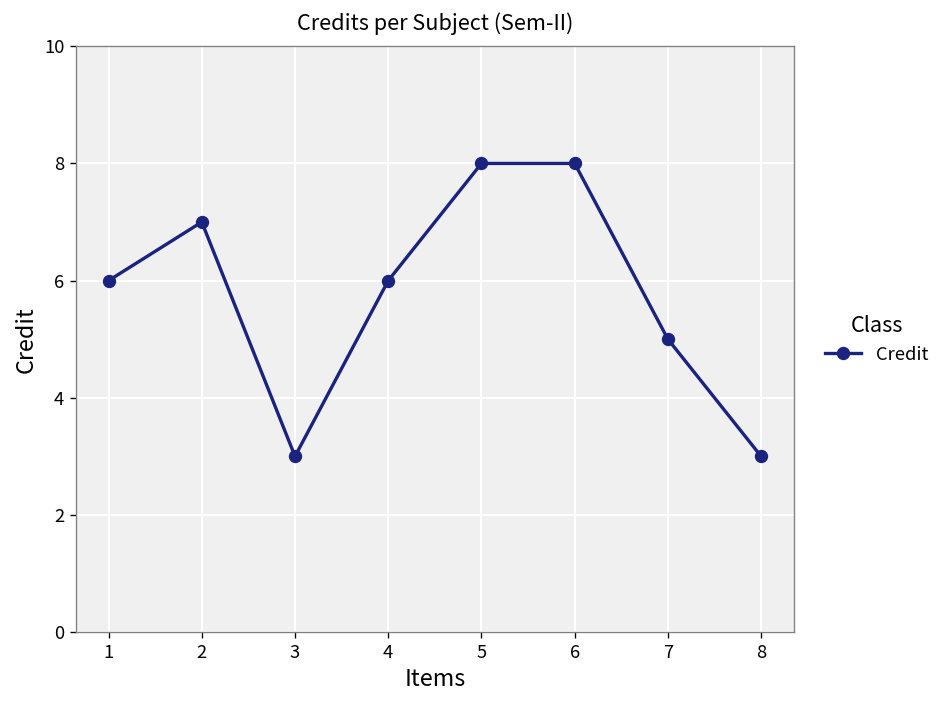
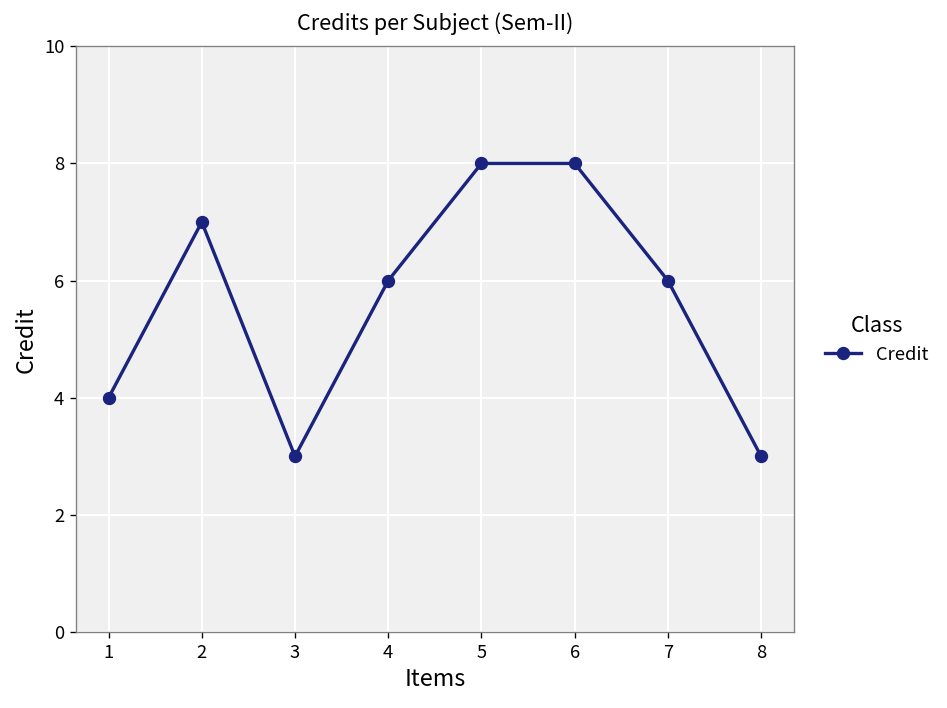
1: 6 -> 4
7: 5 -> 6
